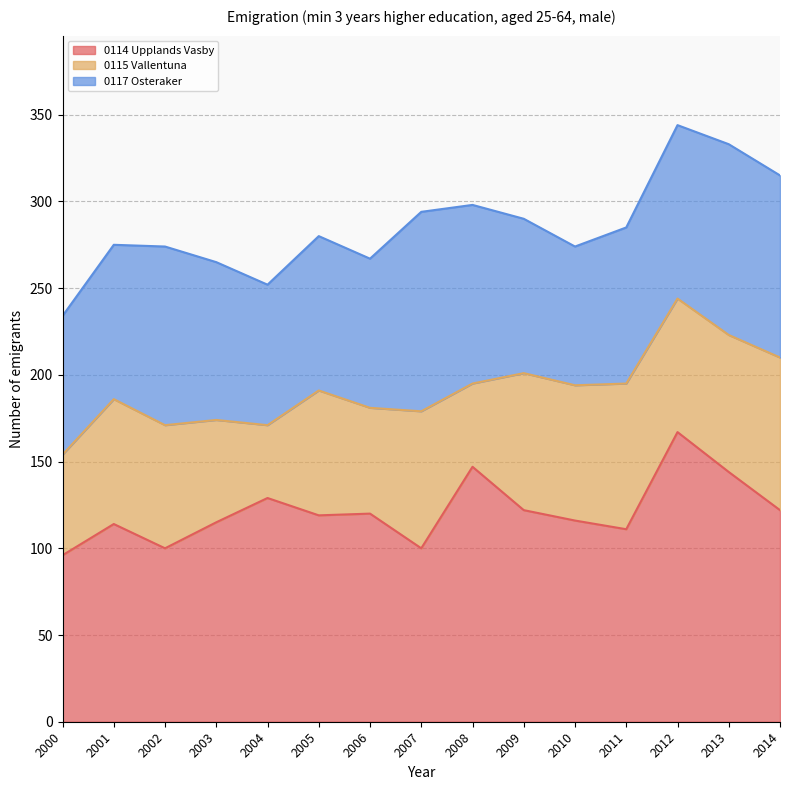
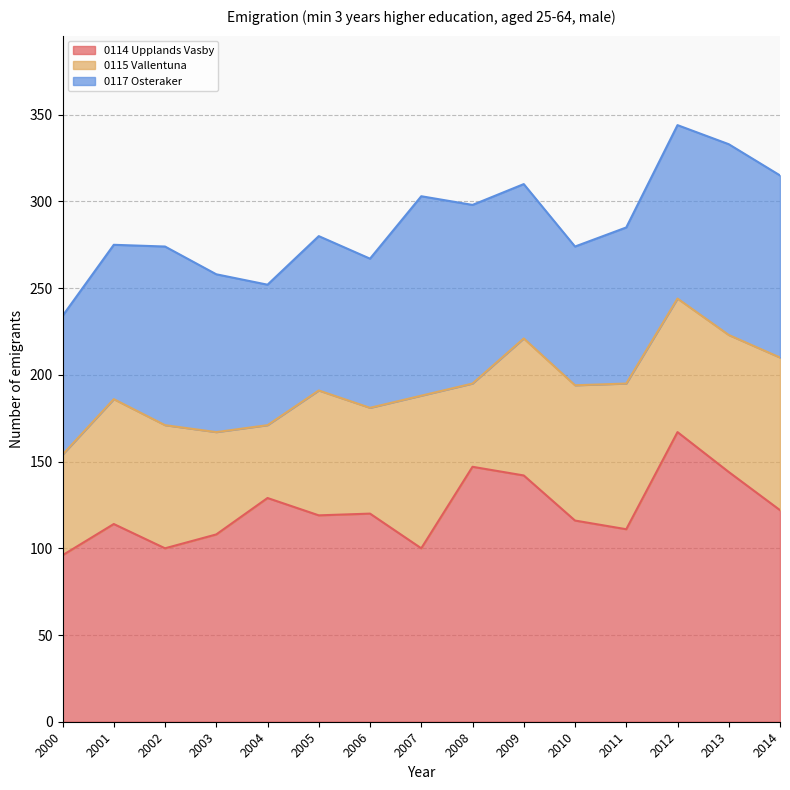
0114 Upplands Vasby, 2003: 115 -> 108
0115 Vallentuna, 2007: 79 -> 88
0114 Upplands Vasby, 2009: 122 -> 142
